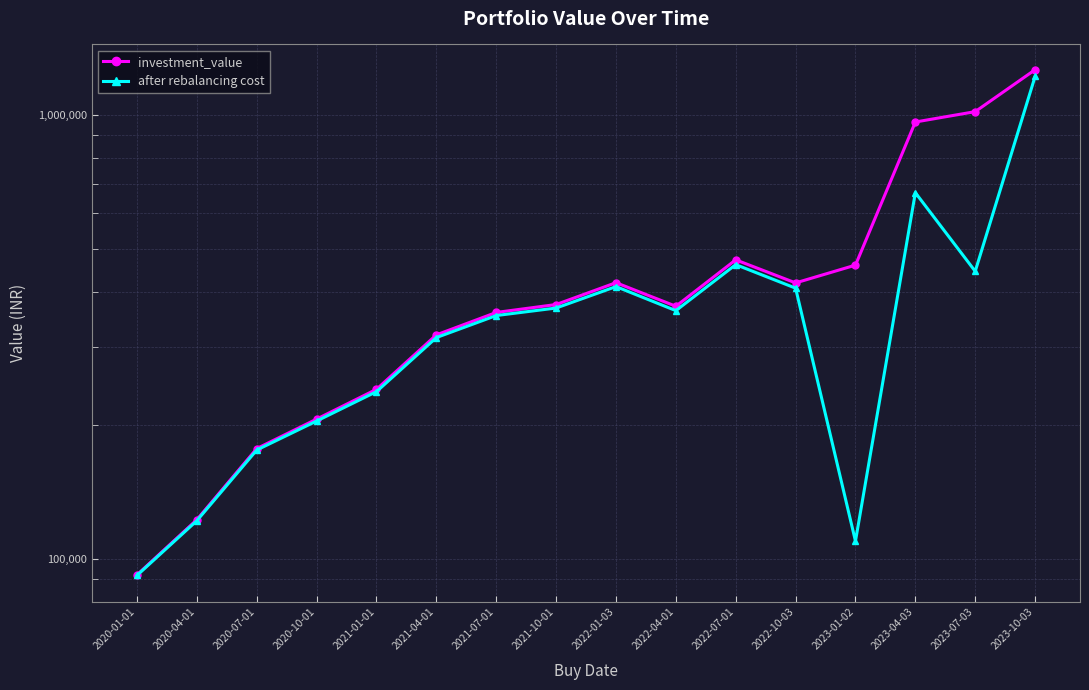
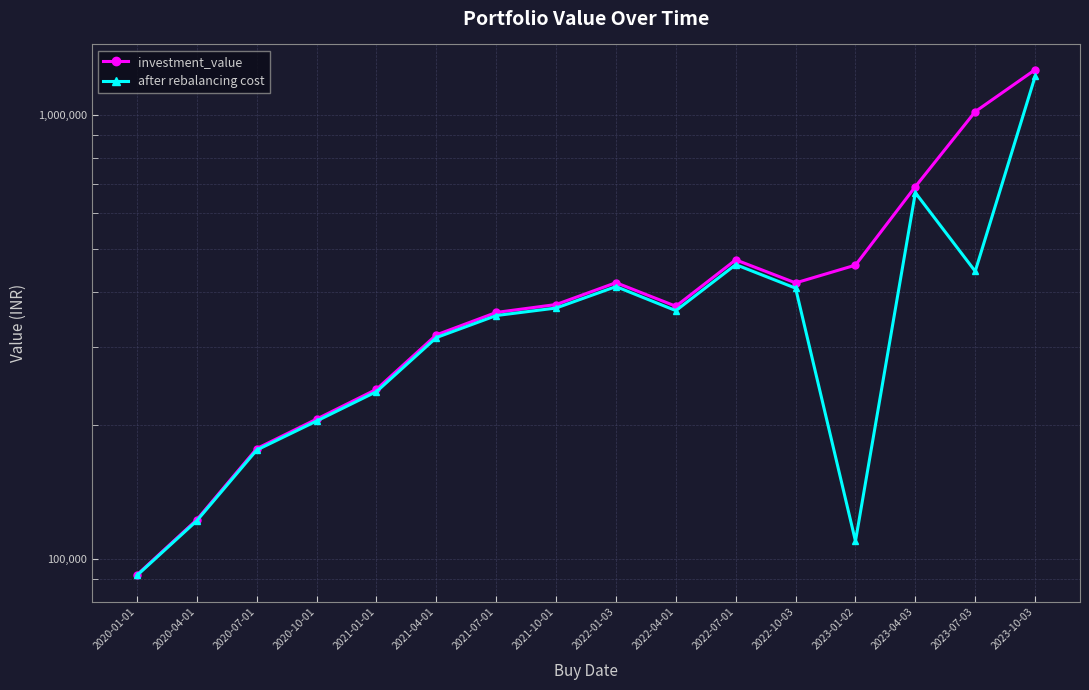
investment_value, 2023-04-03: 960,000 -> 690,000
